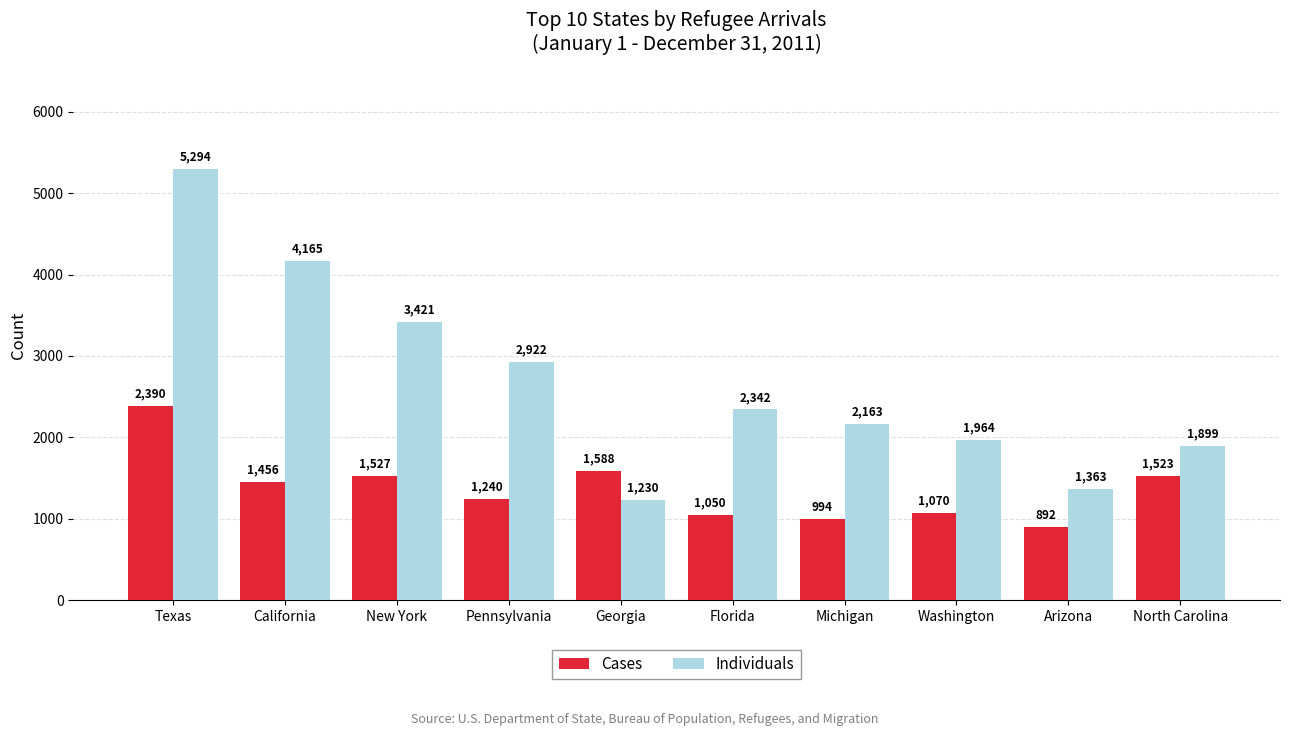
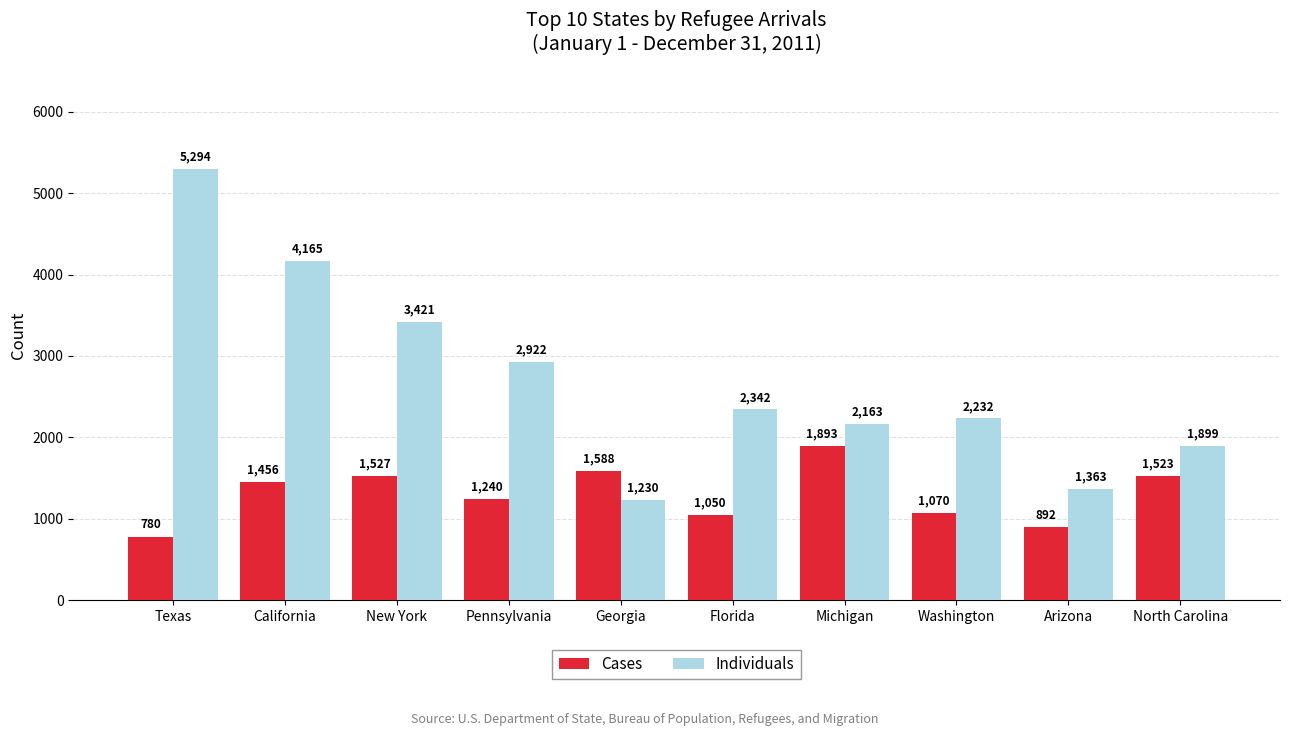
Cases, Texas: 2,390 -> 780
Cases, Michigan: 994 -> 1,893
Individuals, Washington: 1,964 -> 2,232
